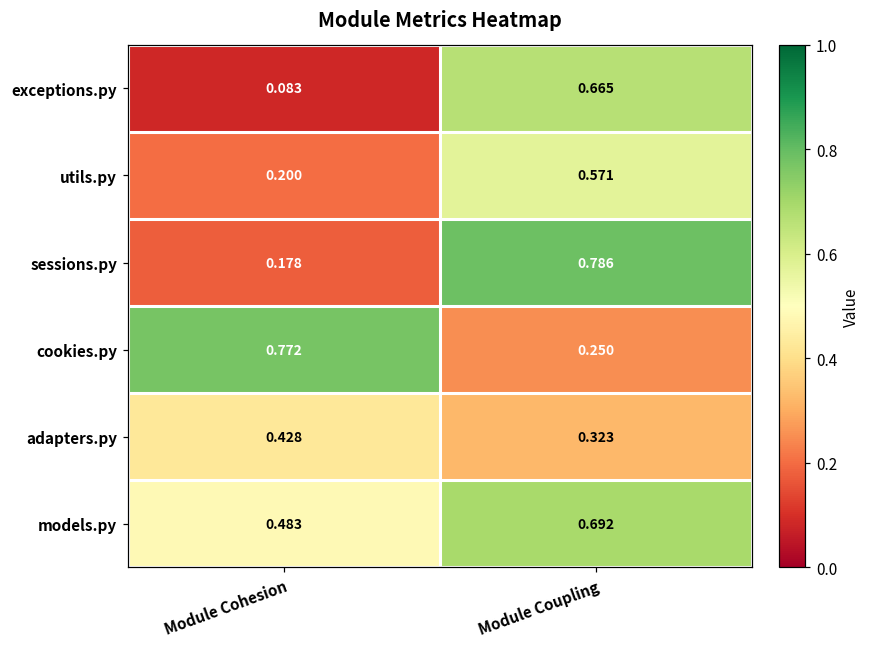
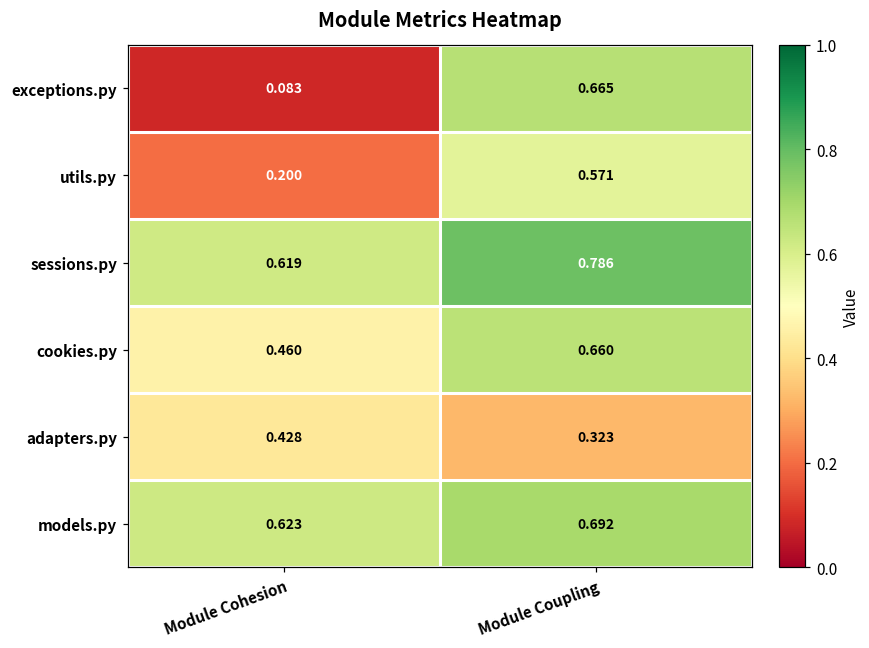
sessions.py, Module Cohesion: 0.178 -> 0.619
cookies.py, Module Cohesion: 0.772 -> 0.460
cookies.py, Module Coupling: 0.250 -> 0.660
models.py, Module Cohesion: 0.483 -> 0.623
